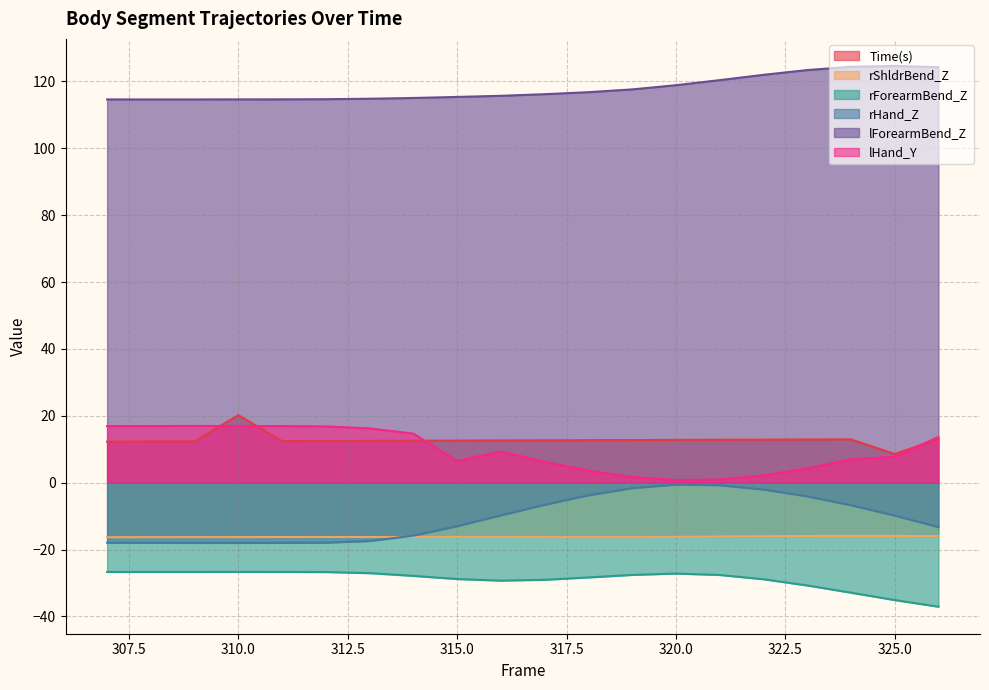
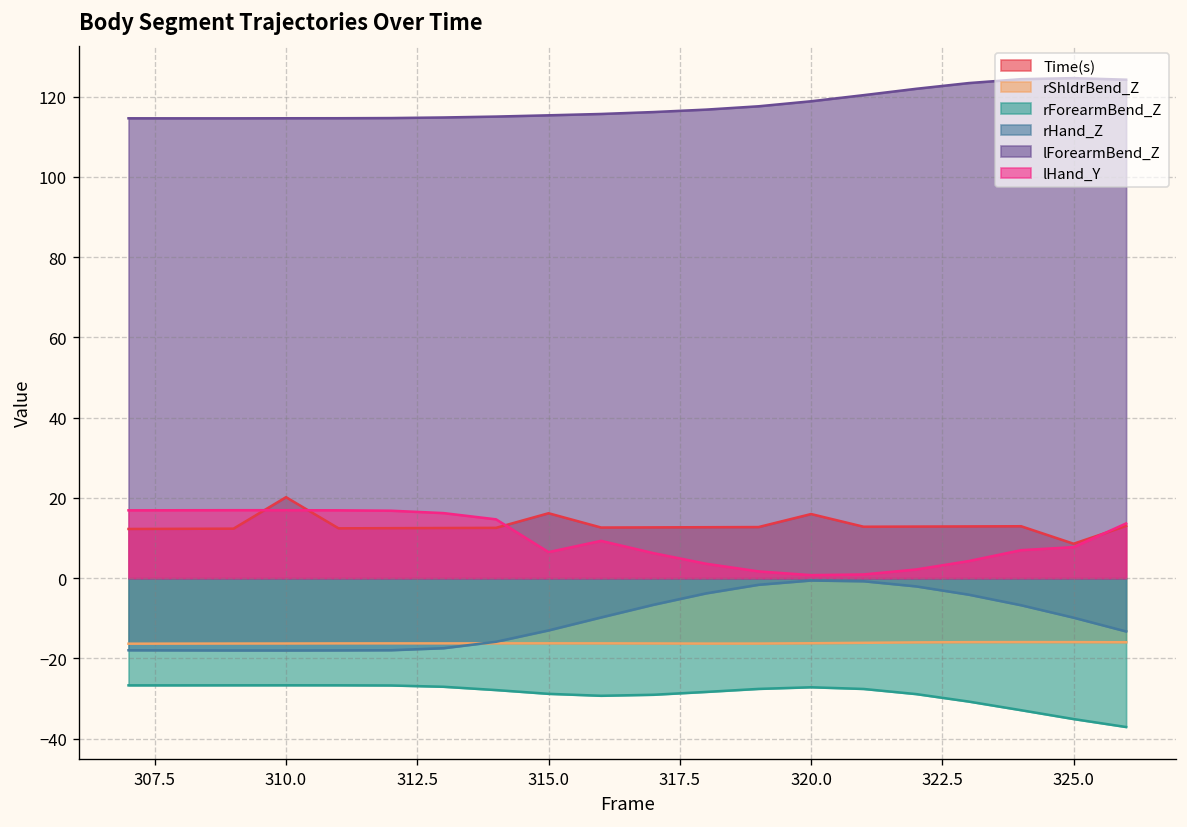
Time(s), 315.0: 13 -> 16
Time(s), 320.0: 13 -> 16
